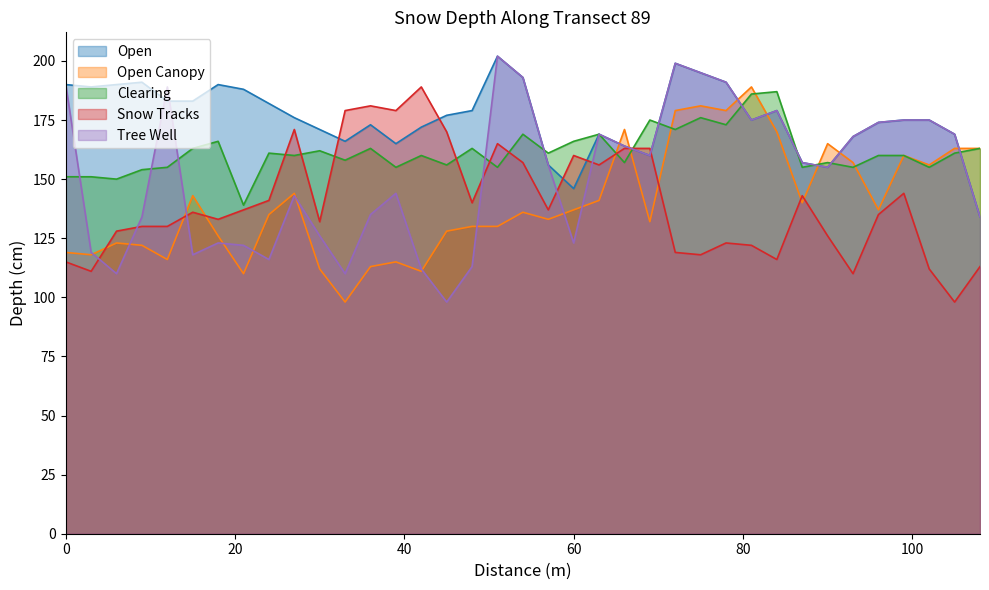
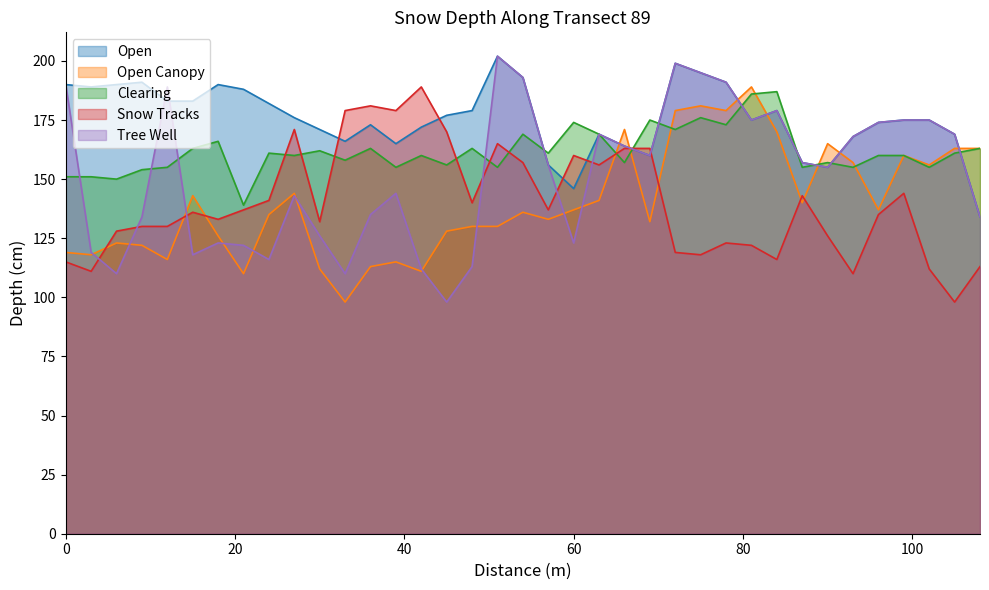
Clearing, 60: 166 -> 174
